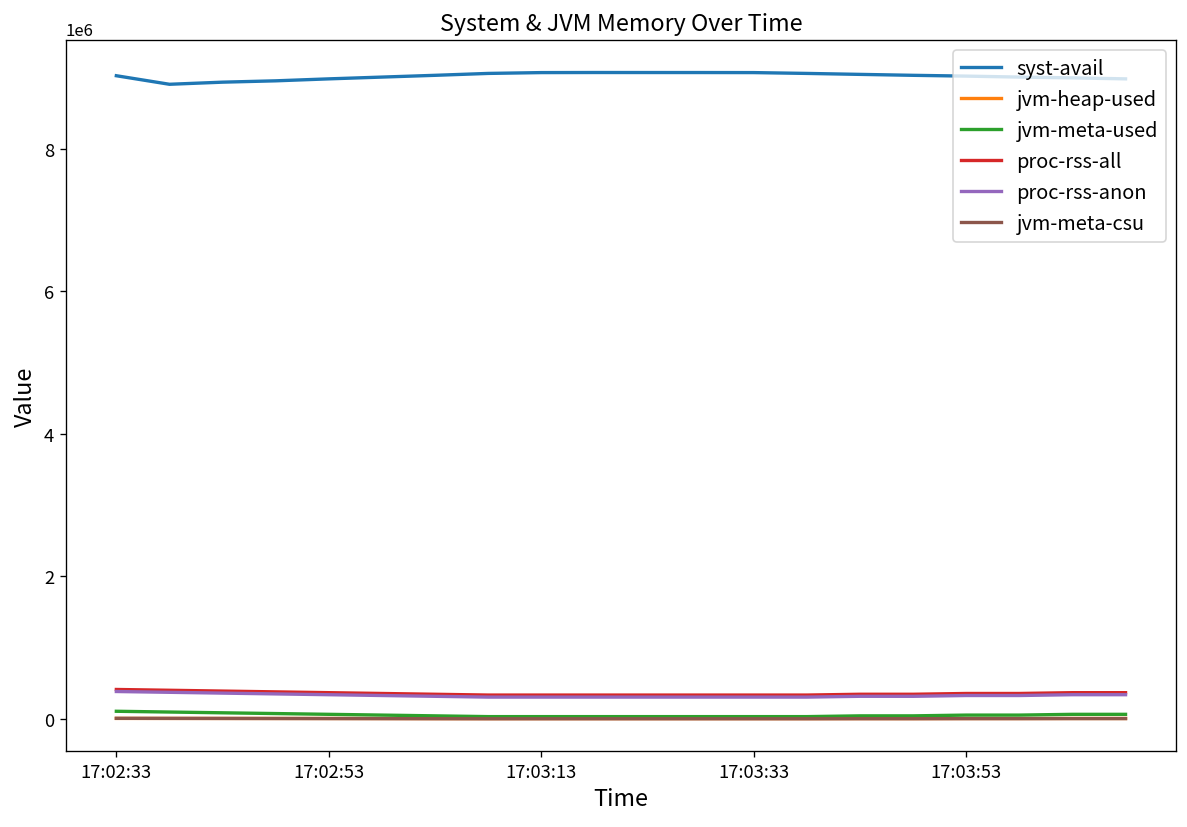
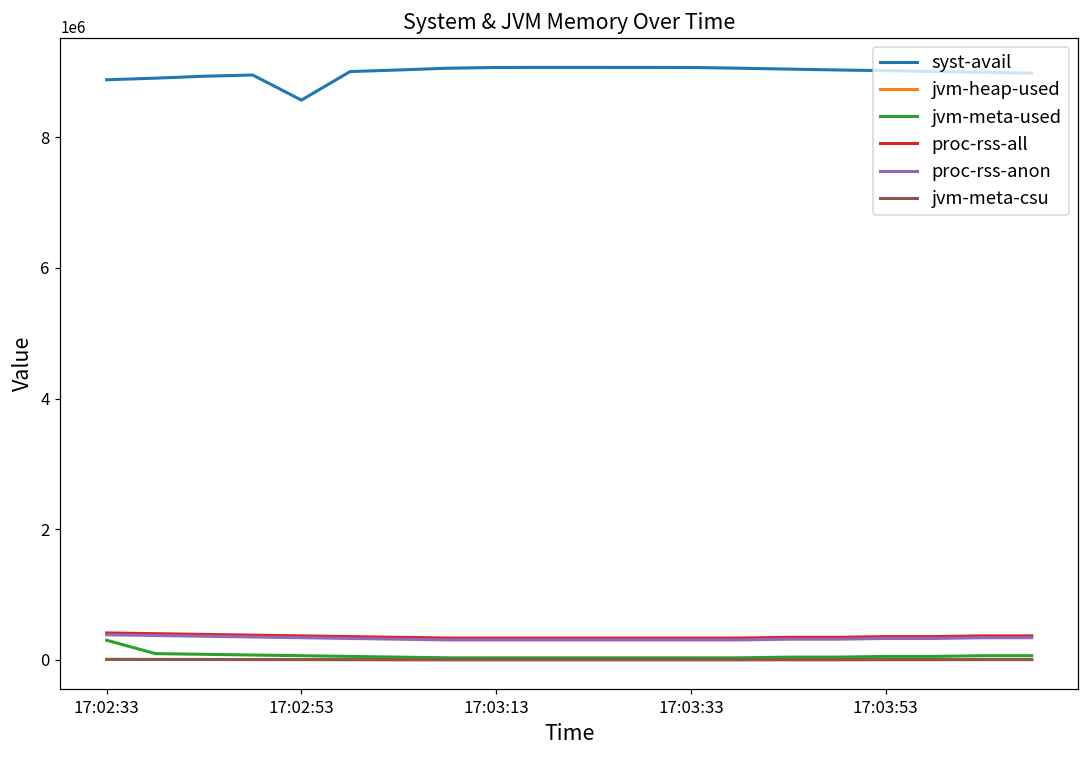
syst-avail, 17:02:33: 9000000 -> 8900000
jvm-meta-used, 17:02:33: 100000 -> 300000
syst-avail, 17:02:53: 9000000 -> 8600000
